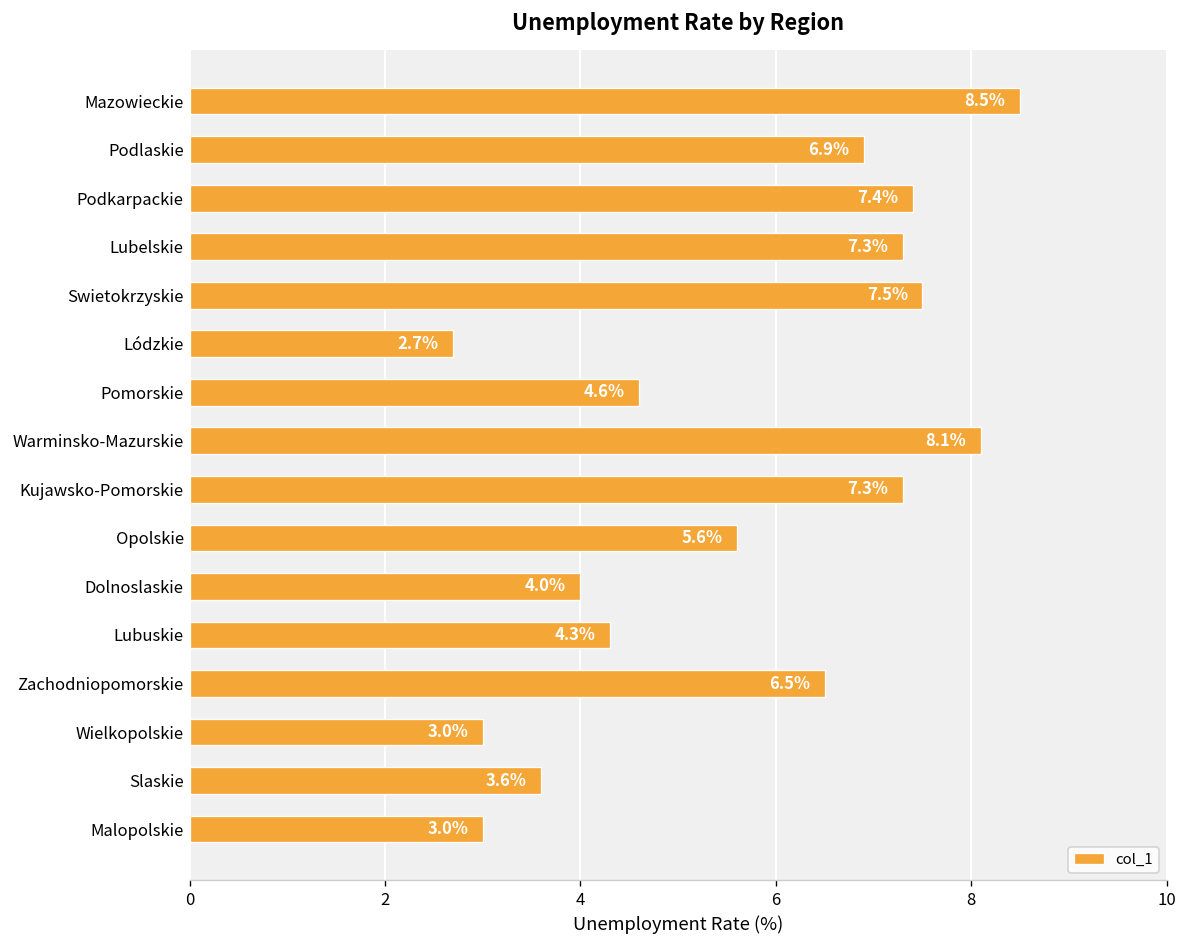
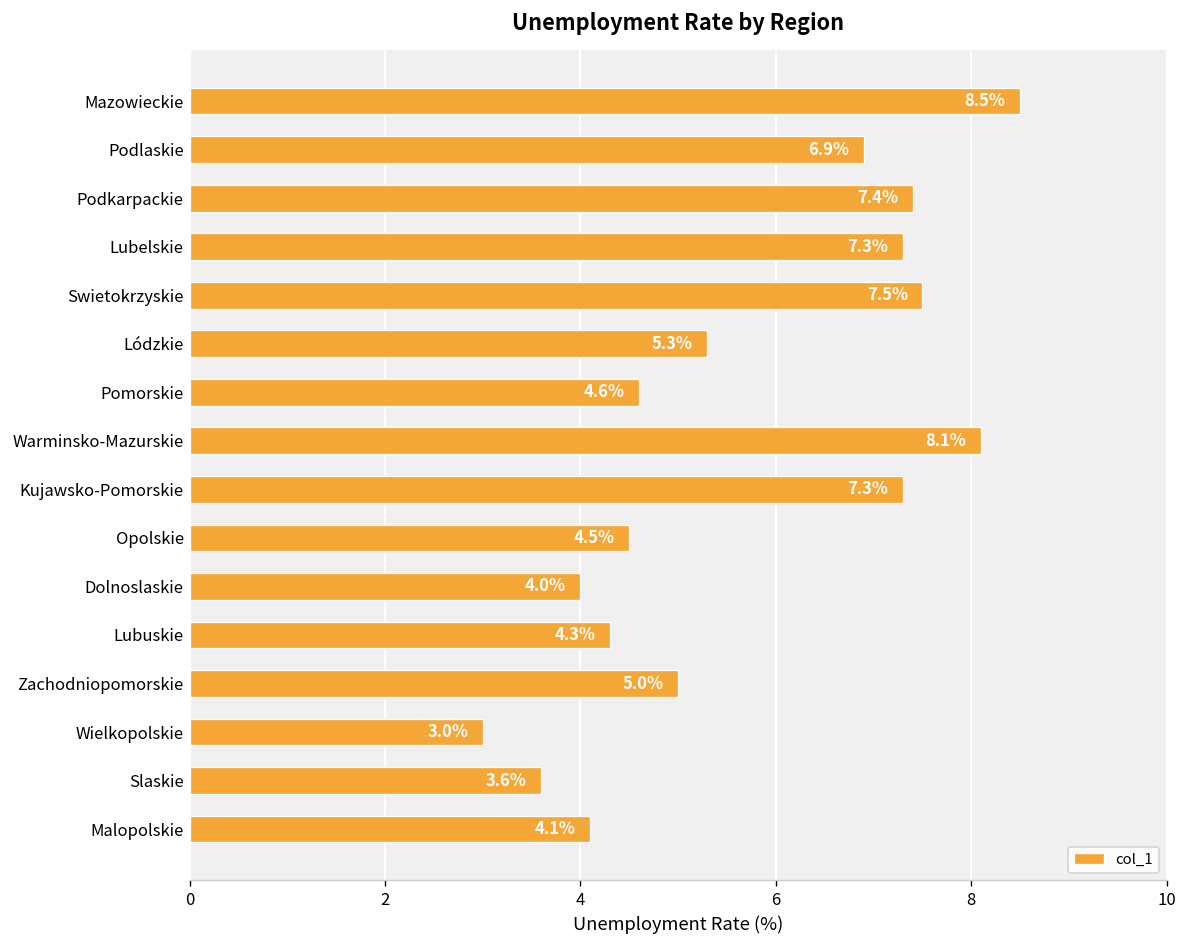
Lódzkie: 2.7% -> 5.3%
Opolskie: 5.6% -> 4.5%
Zachodniopomorskie: 6.5% -> 5.0%
Malopolskie: 3.0% -> 4.1%
